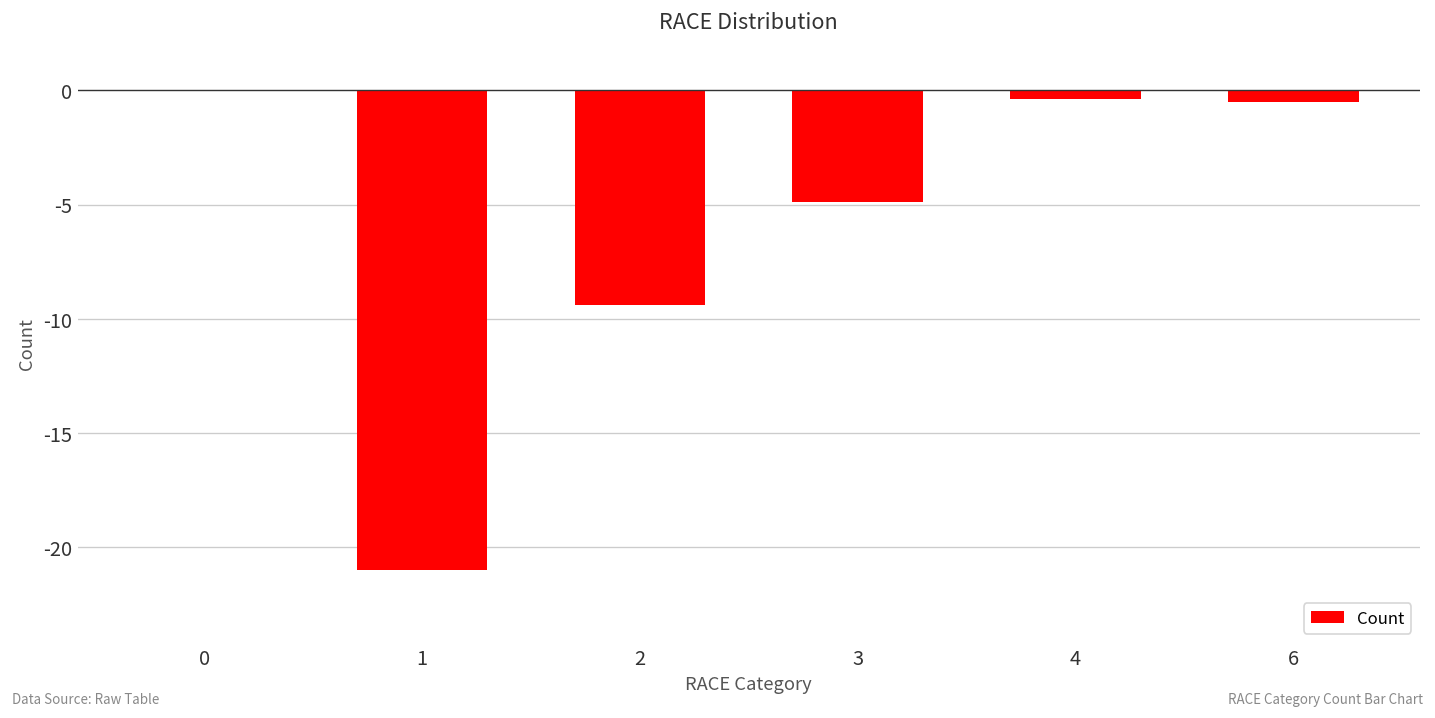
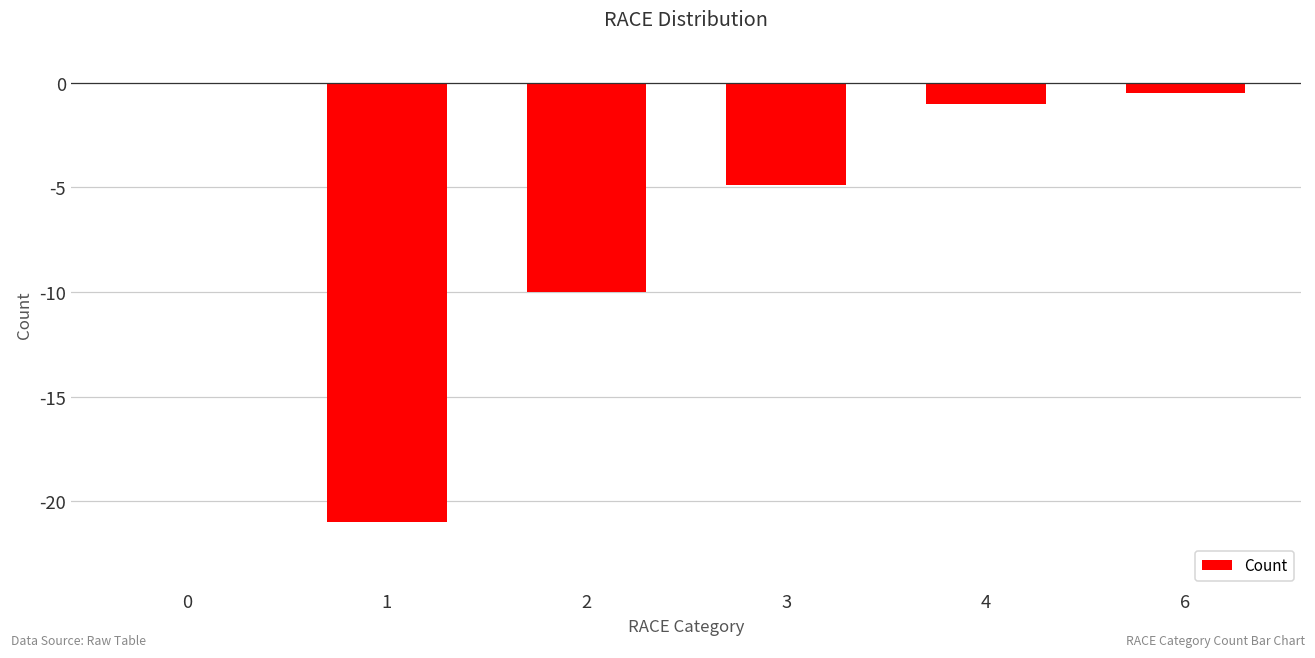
2: -9.4 -> -10.0
4: -0.4 -> -1.0
